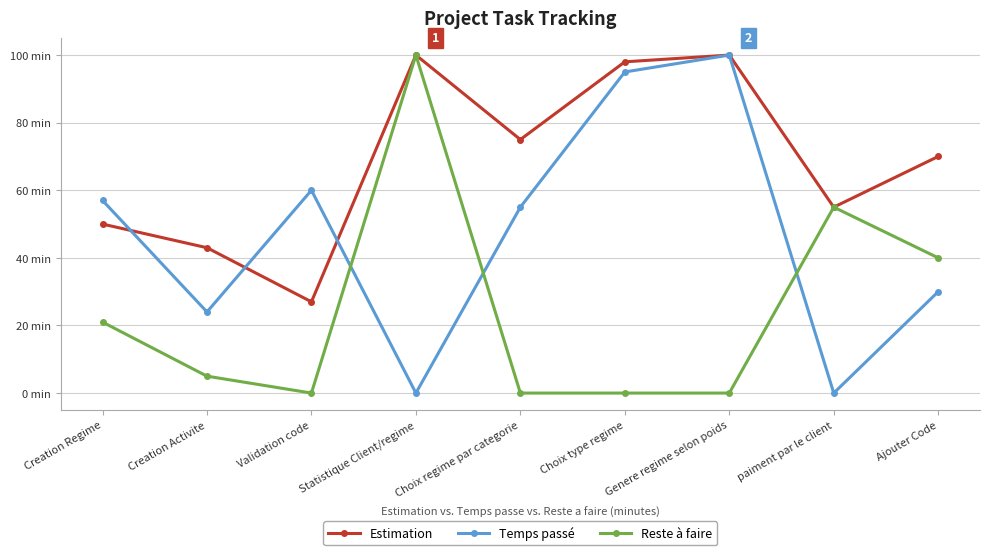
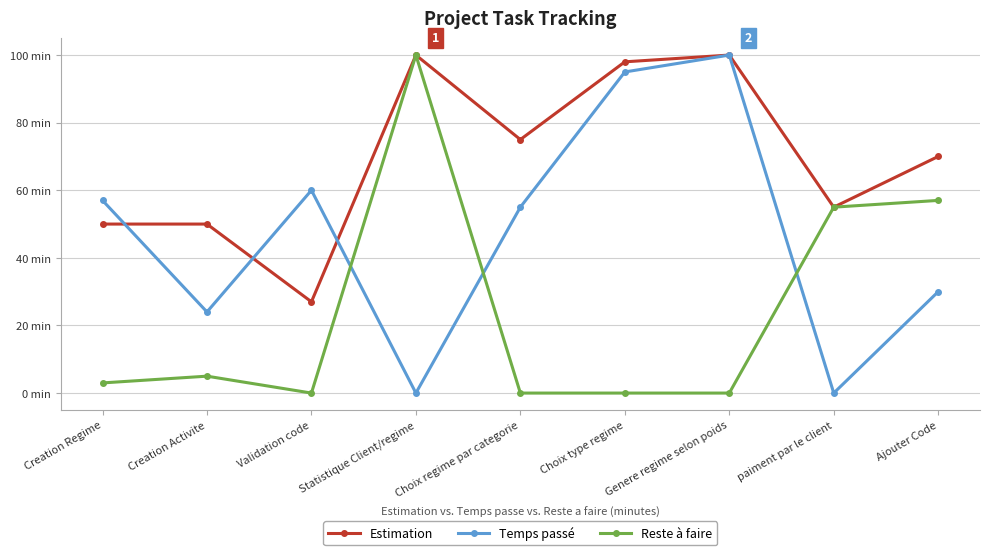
Reste à faire, Creation Regime: 21 min -> 3 min
Estimation, Creation Activite: 43 min -> 50 min
Reste à faire, Ajouter Code: 40 min -> 57 min
